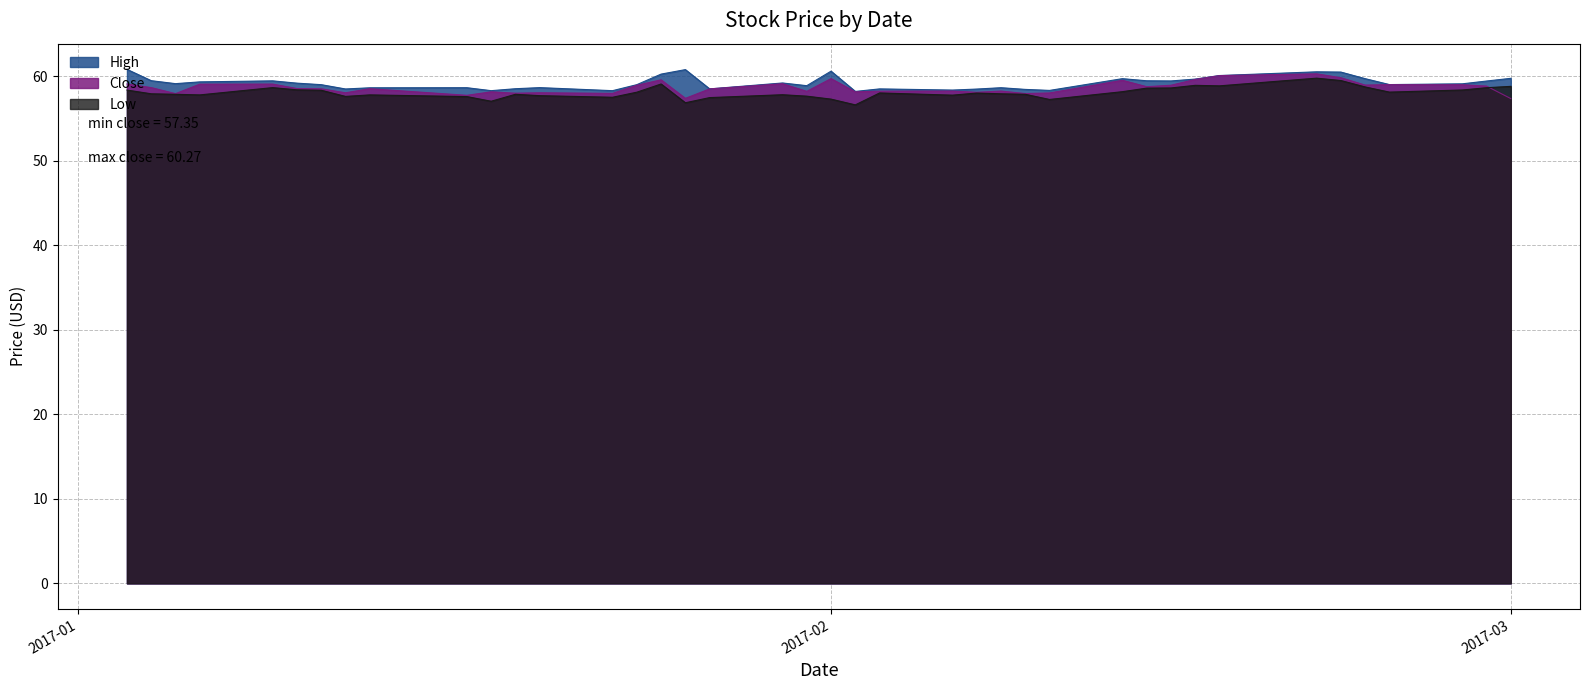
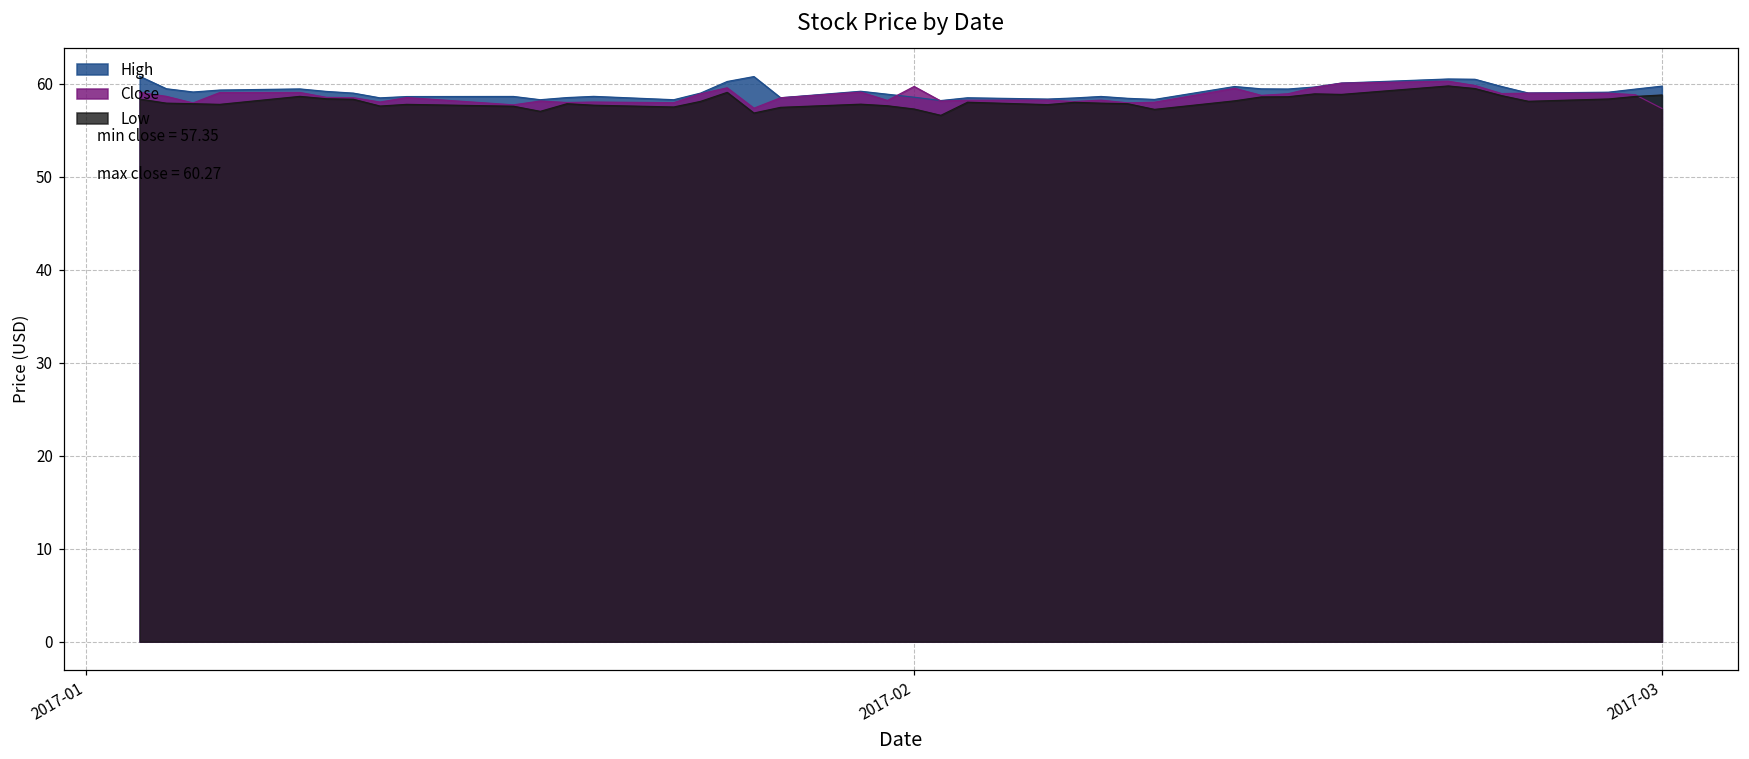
High, 2017-02: 61 -> 59
